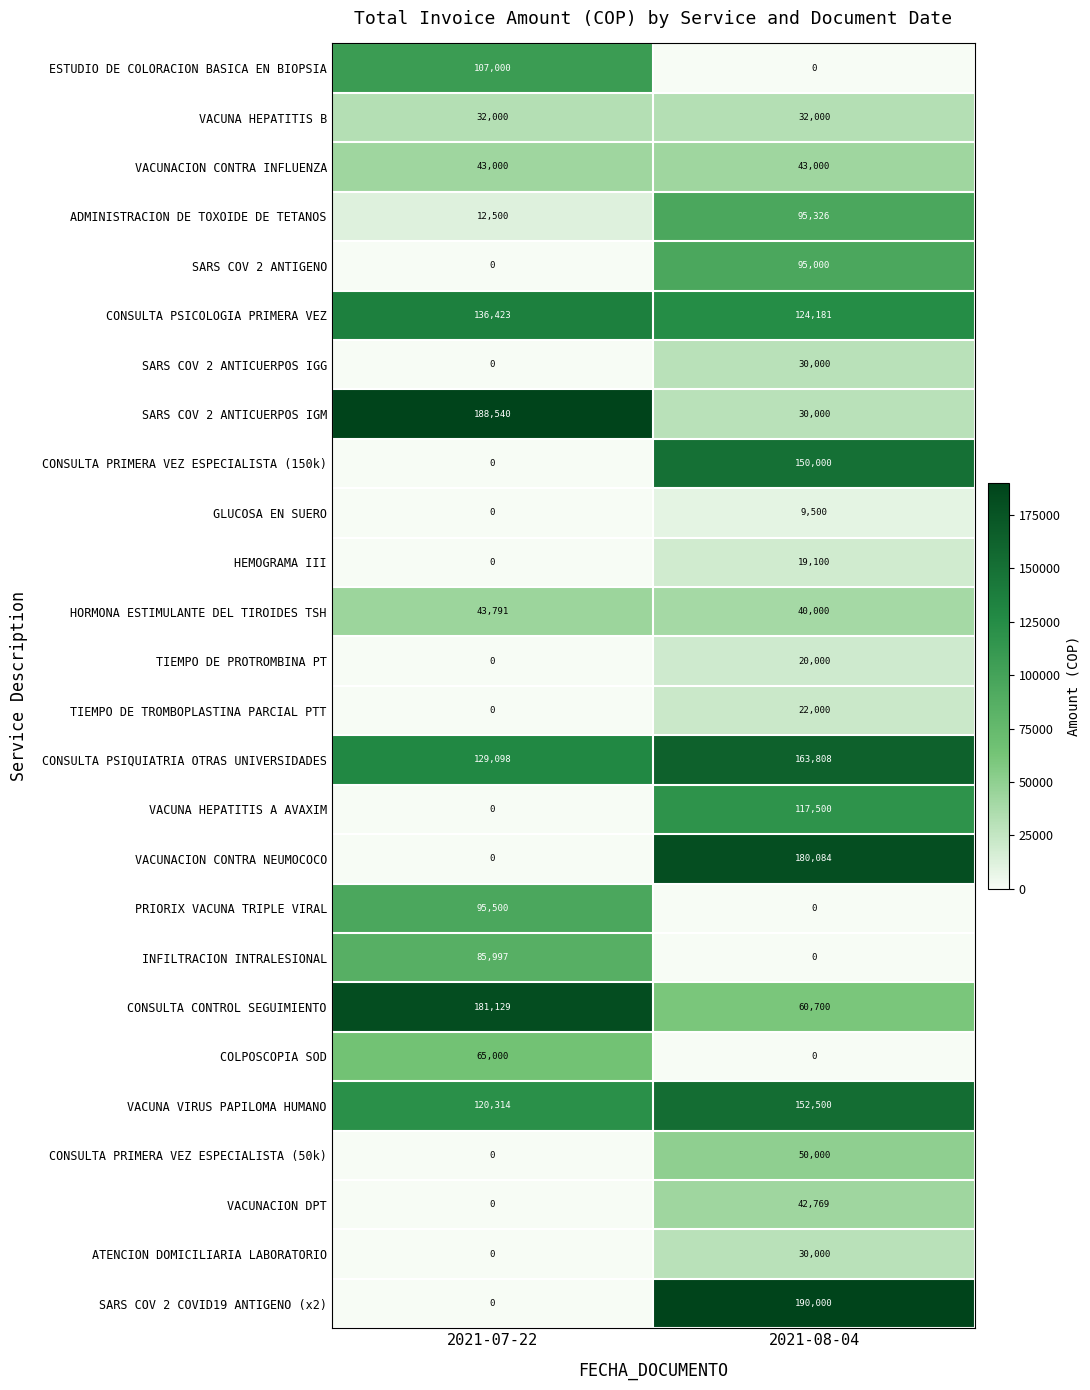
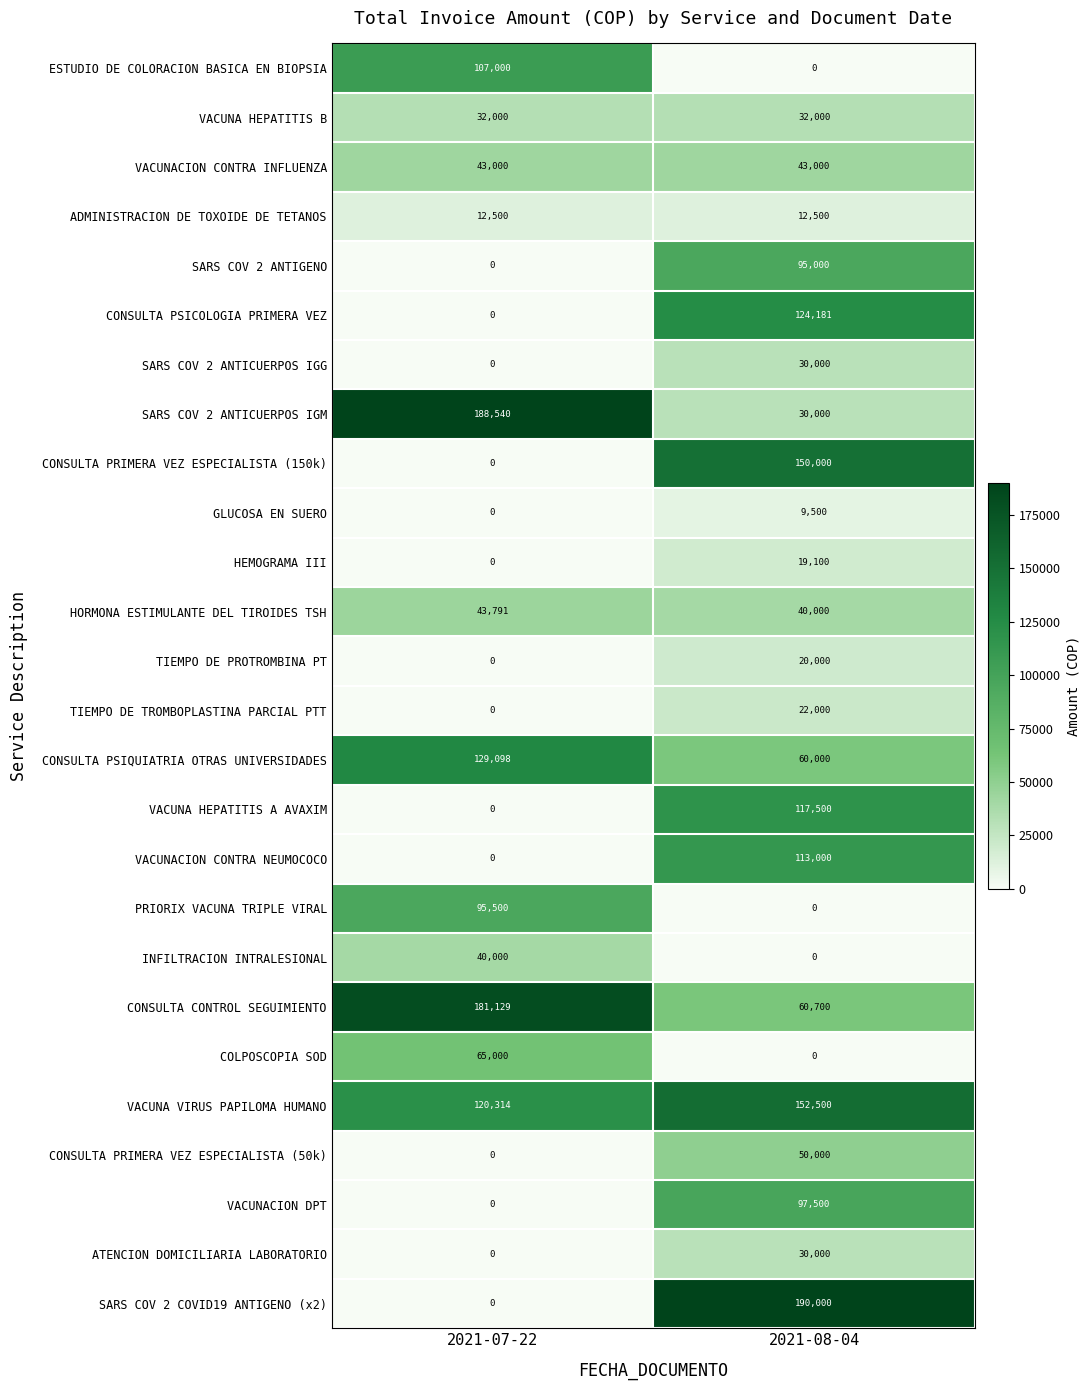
ADMINISTRACION DE TOXOIDE DE TETANOS, 2021-08-04: 95,326 -> 12,500
CONSULTA PSICOLOGIA PRIMERA VEZ, 2021-07-22: 136,423 -> 0
CONSULTA PSIQUIATRIA OTRAS UNIVERSIDADES, 2021-08-04: 163,808 -> 60,000
VACUNACION CONTRA NEUMOCOCO, 2021-08-04: 180,084 -> 113,000
INFILTRACION INTRALESIONAL, 2021-07-22: 85,997 -> 40,000
VACUNACION DPT, 2021-08-04: 42,769 -> 97,500
